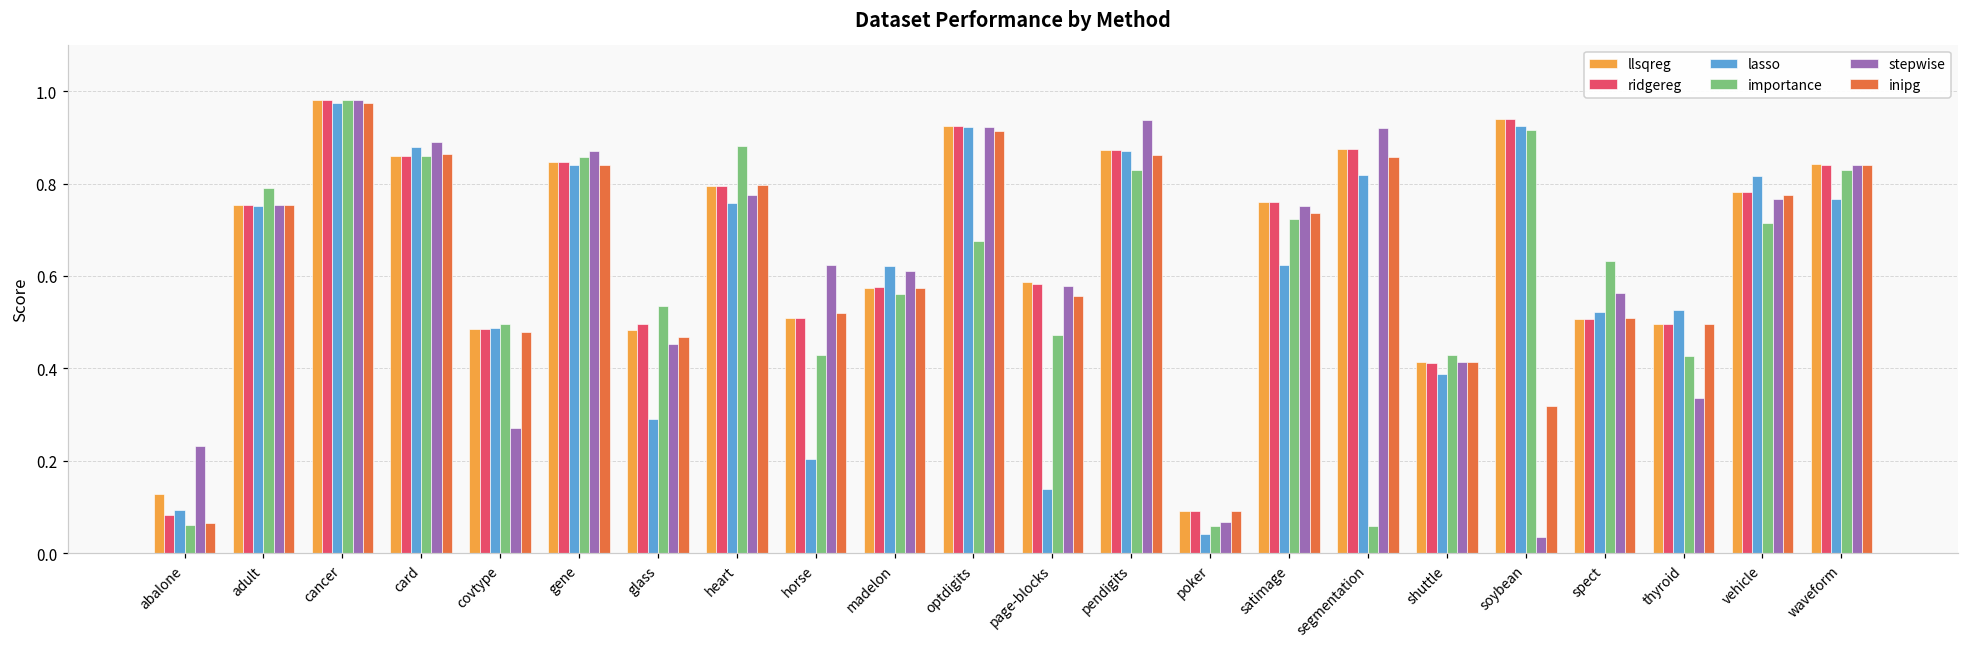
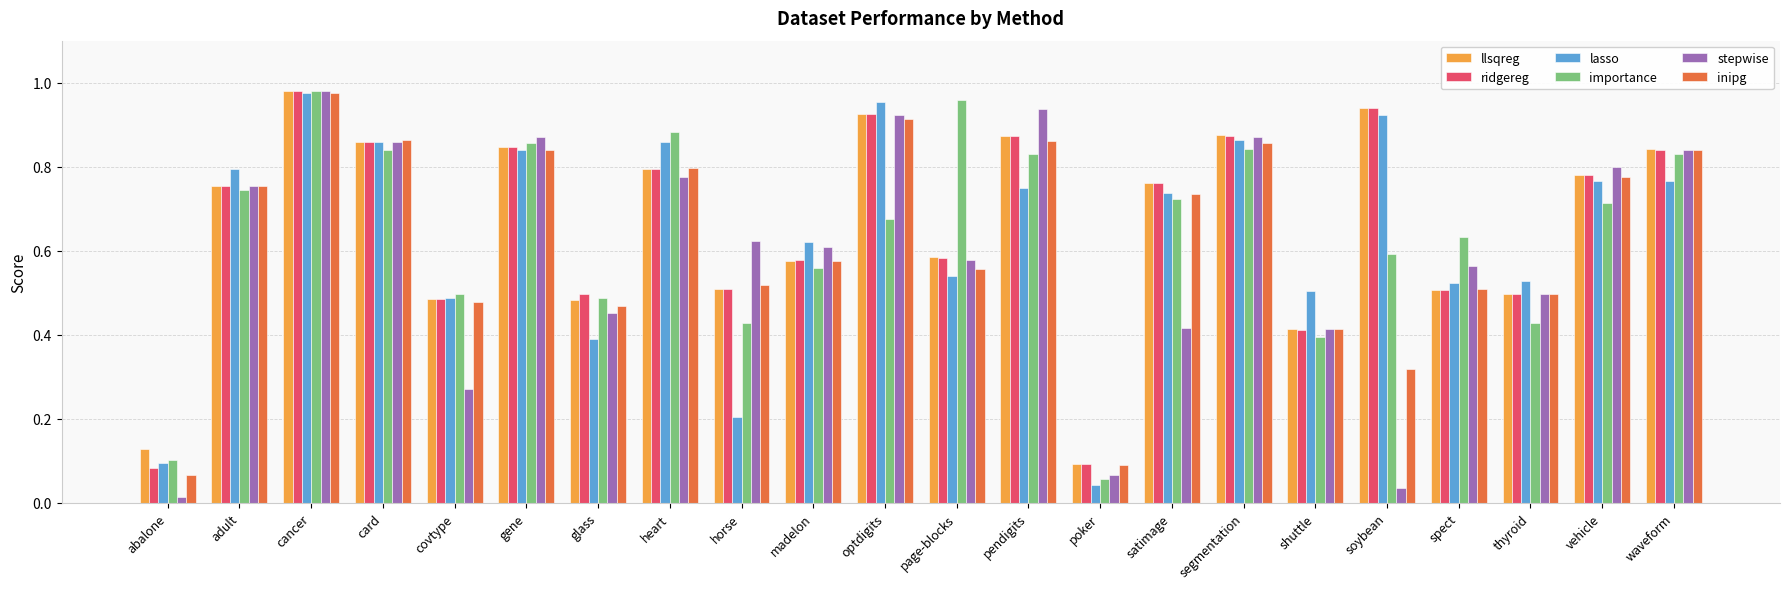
importance, abalone: 0.06 -> 0.10
stepwise, abalone: 0.23 -> 0.01
lasso, adult: 0.75 -> 0.79
importance, adult: 0.79 -> 0.75
lasso, card: 0.88 -> 0.86
importance, card: 0.86 -> 0.84
stepwise, card: 0.89 -> 0.86
lasso, glass: 0.29 -> 0.39
importance, glass: 0.54 -> 0.49
lasso, heart: 0.76 -> 0.86
lasso, optdigits: 0.92 -> 0.96
lasso, page-blocks: 0.14 -> 0.54
importance, page-blocks: 0.47 -> 0.96
lasso, pendigits: 0.87 -> 0.75
lasso, satimage: 0.62 -> 0.74
stepwise, satimage: 0.75 -> 0.42
lasso, segmentation: 0.82 -> 0.86
importance, segmentation: 0.06 -> 0.84
stepwise, segmentation: 0.92 -> 0.87
lasso, shuttle: 0.39 -> 0.51
importance, shuttle: 0.43 -> 0.39
importance, soybean: 0.92 -> 0.59
stepwise, thyroid: 0.34 -> 0.50
lasso, vehicle: 0.82 -> 0.77
stepwise, vehicle: 0.77 -> 0.80
